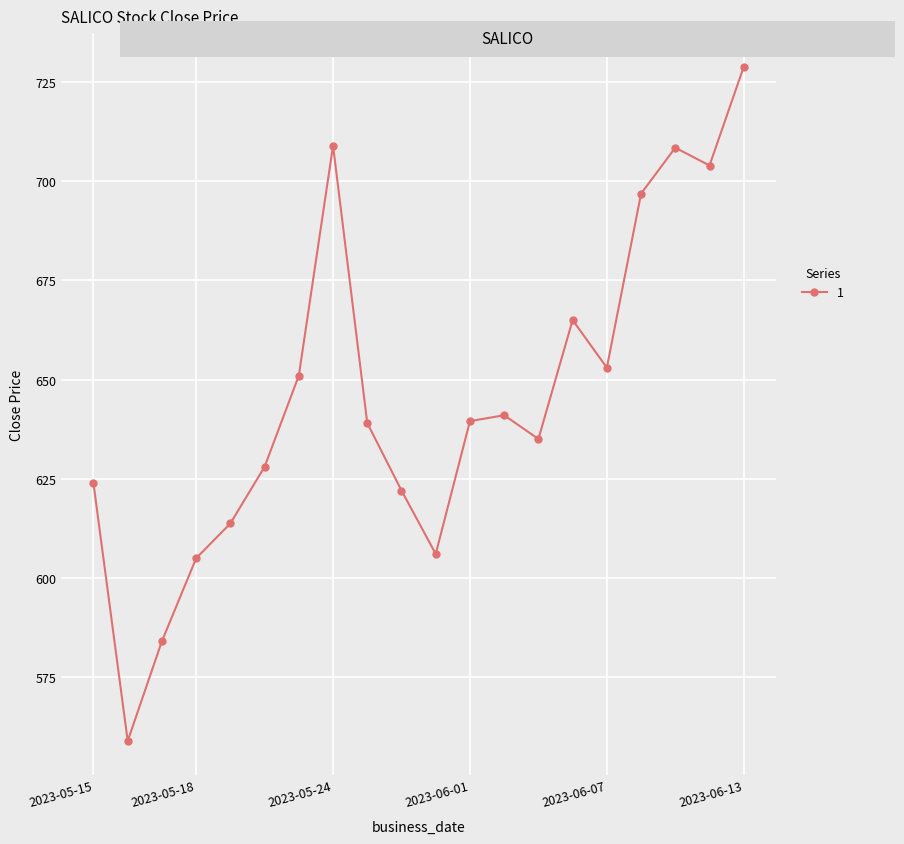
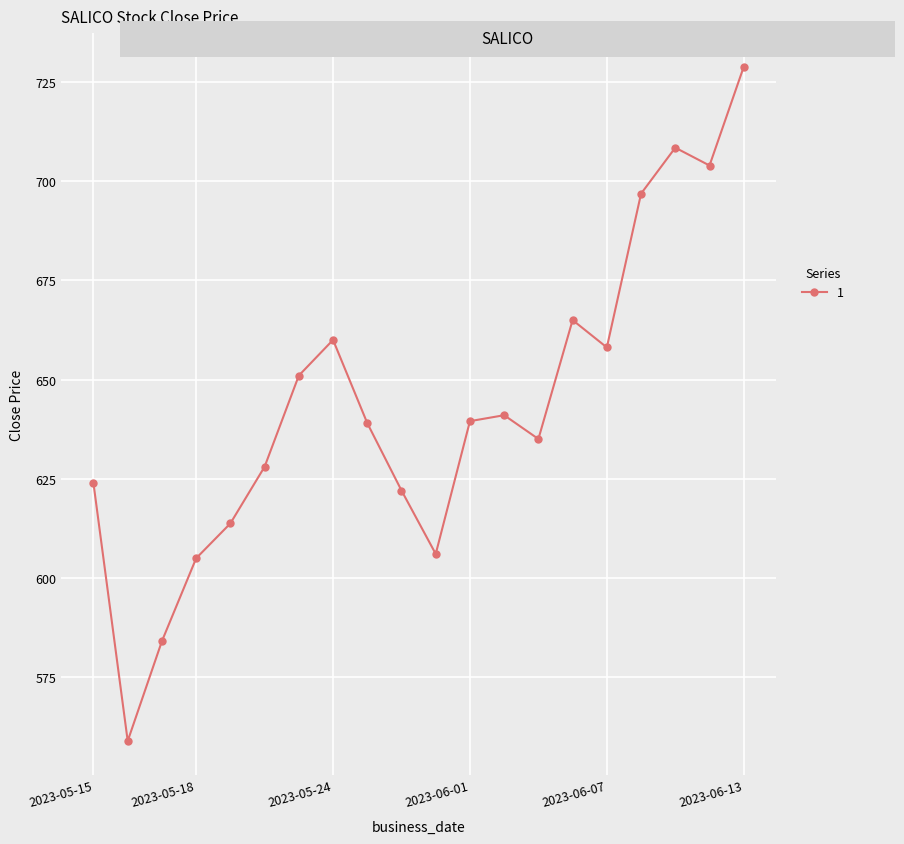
2023-05-24: 709 -> 660
2023-06-07: 653 -> 658
